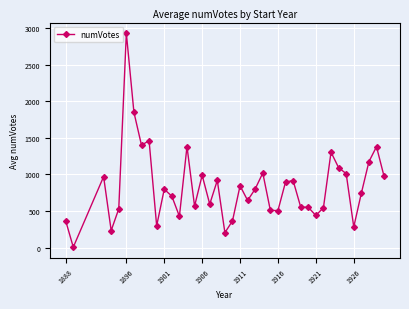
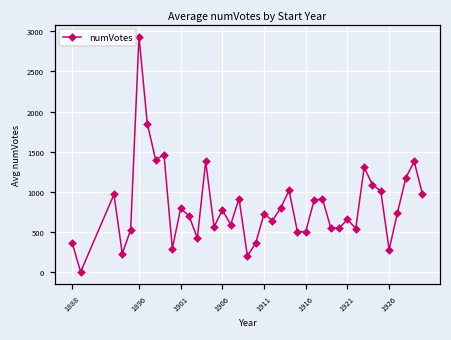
1906: 1000 -> 800
1911: 800 -> 700
1921: 400 -> 700
